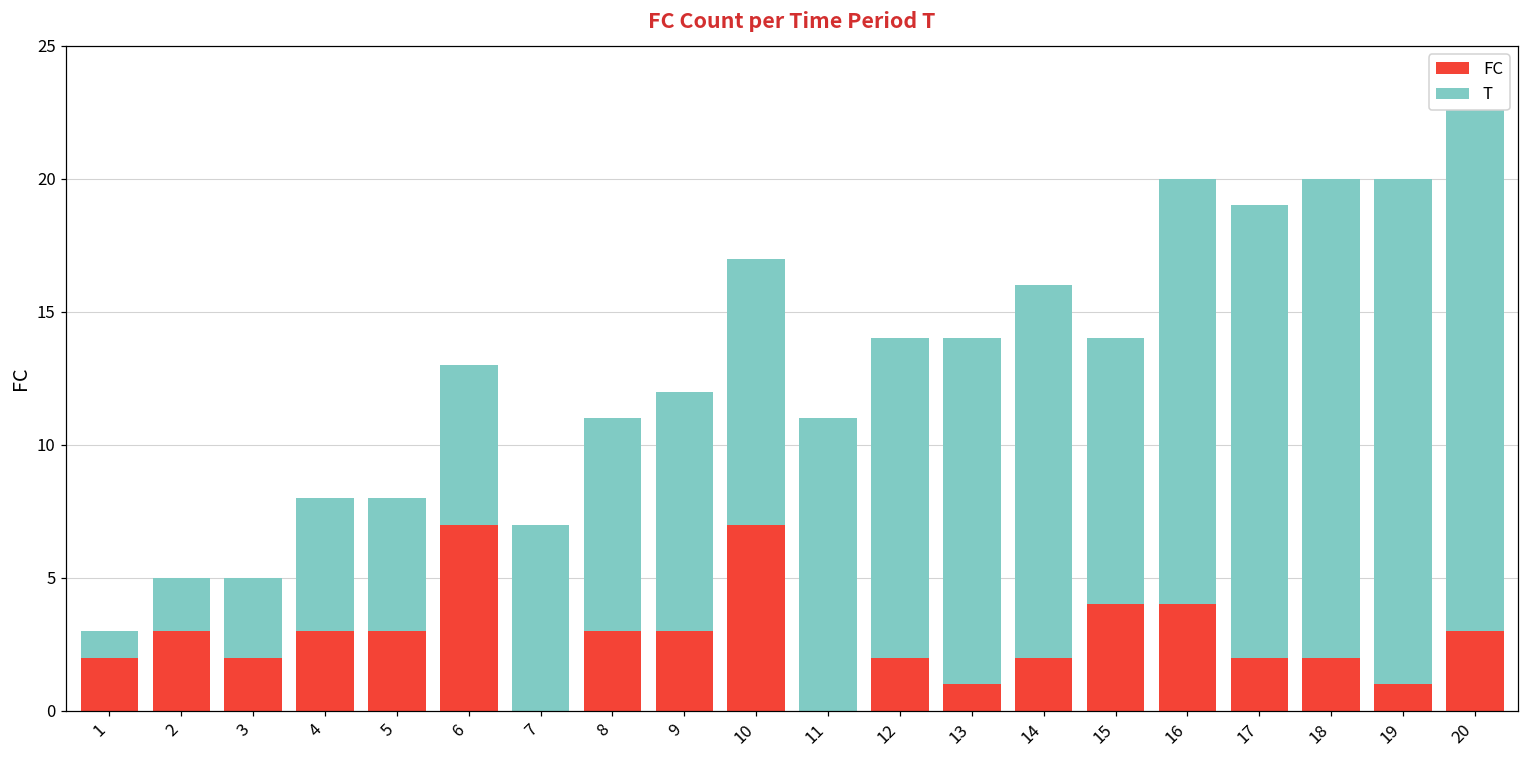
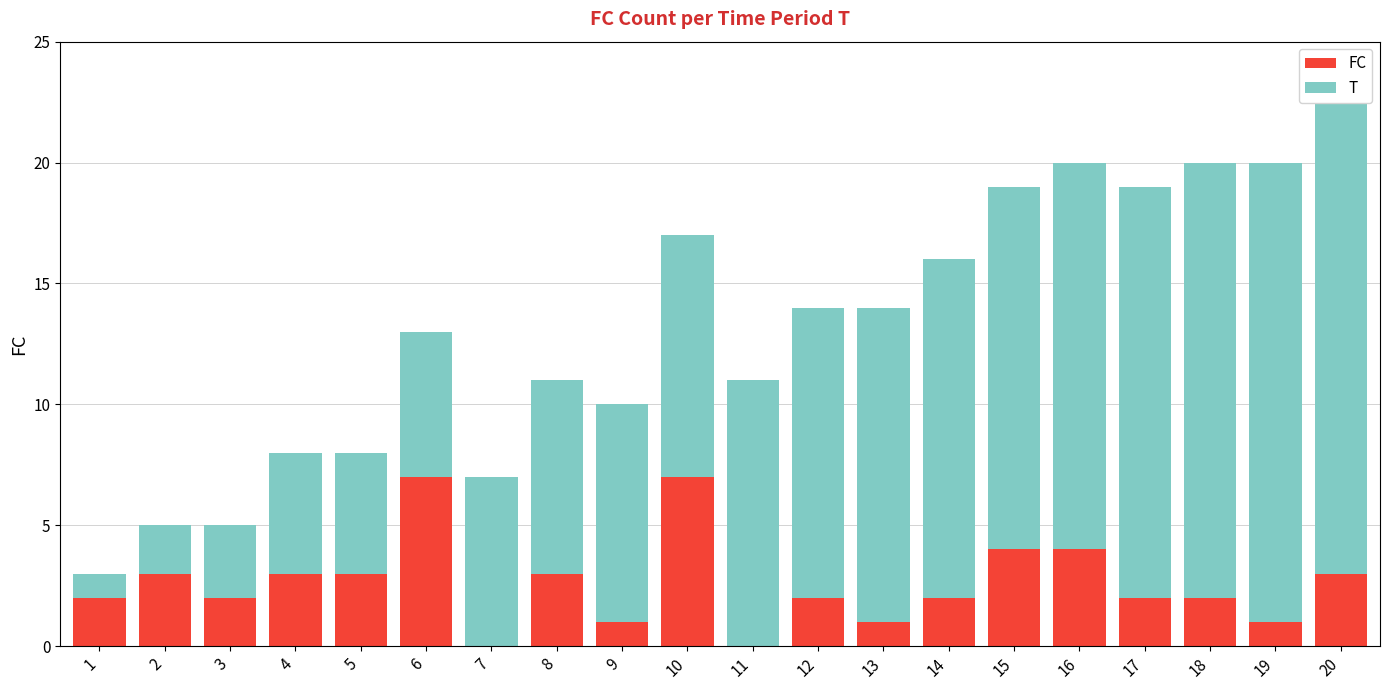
FC, 9: 3 -> 1
T, 15: 10 -> 15
